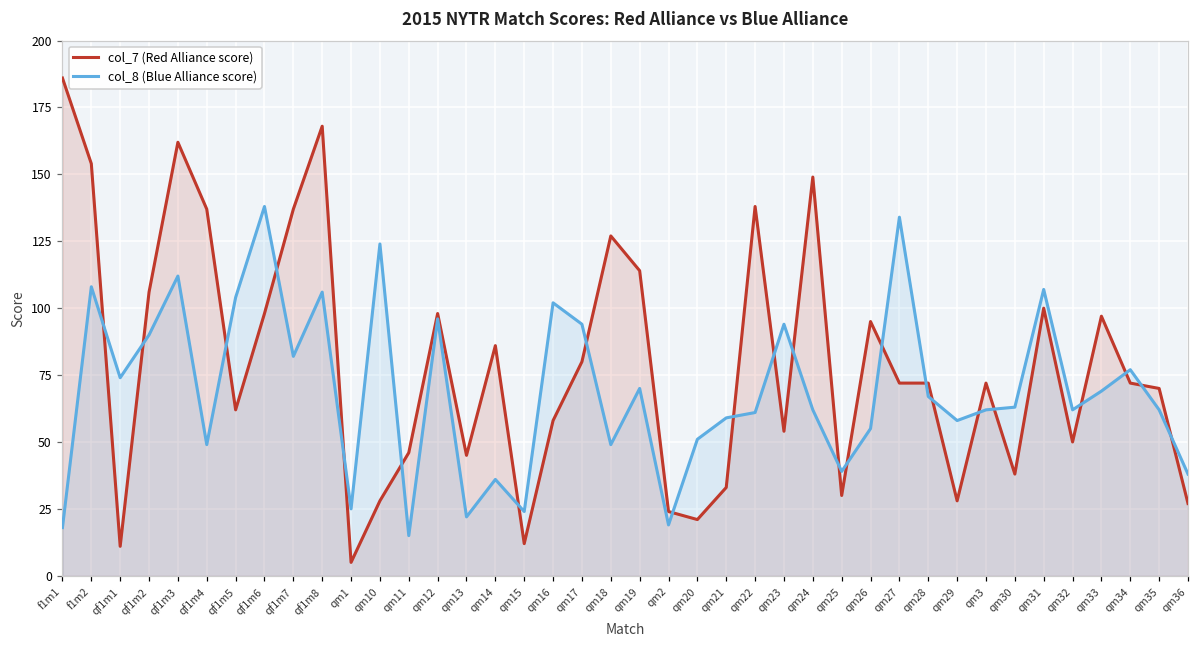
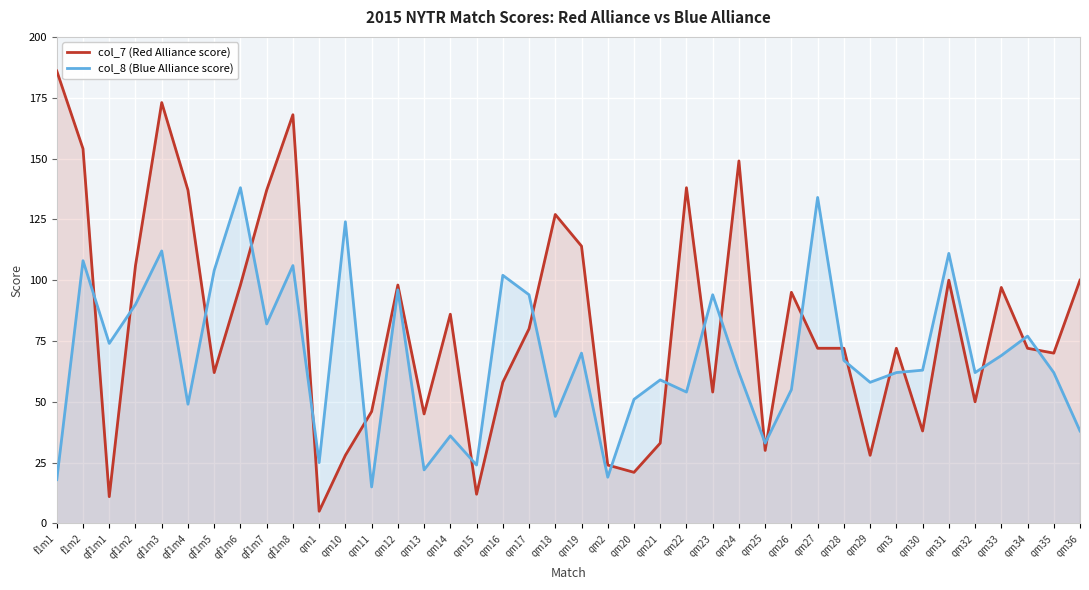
col_7 (Red Alliance score), qf1m3: 162 -> 173
col_8 (Blue Alliance score), qm18: 49 -> 44
col_8 (Blue Alliance score), qm22: 61 -> 54
col_8 (Blue Alliance score), qm25: 39 -> 33
col_8 (Blue Alliance score), qm31: 107 -> 111
col_7 (Red Alliance score), qm36: 27 -> 100
